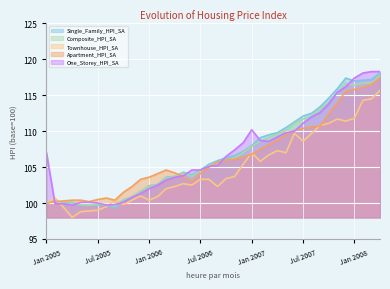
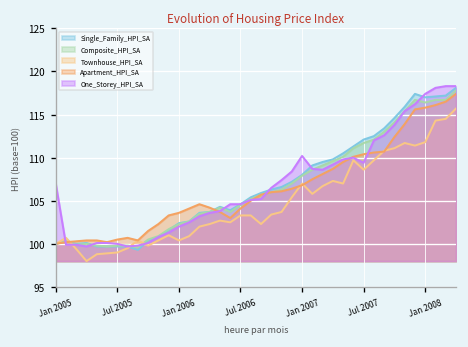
One_Storey_HPI_SA, Jul 2007: 111 -> 109
